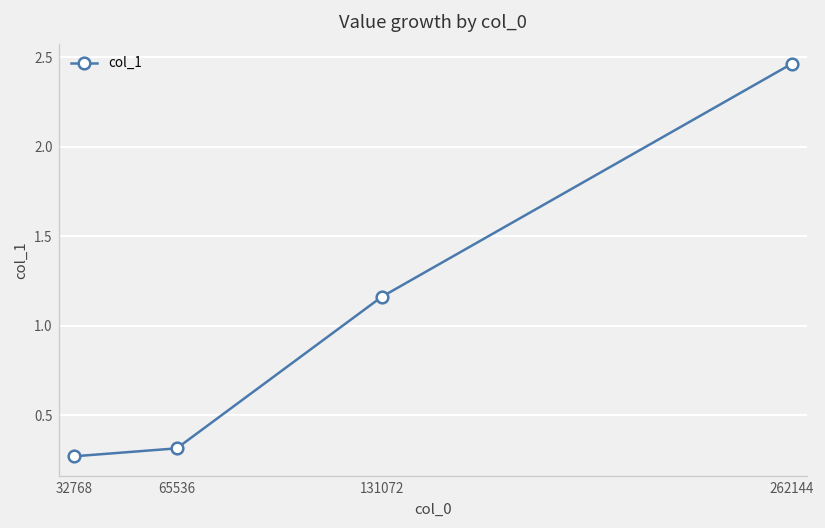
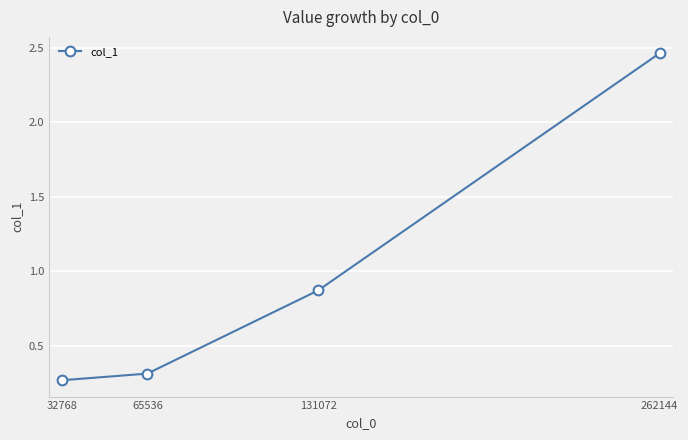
131072: 1.16 -> 0.87
